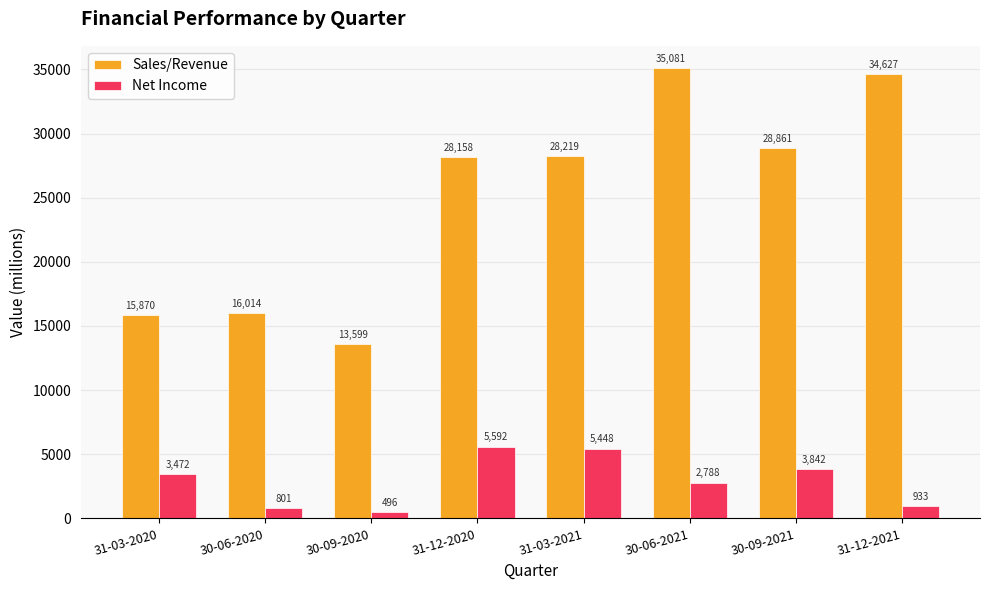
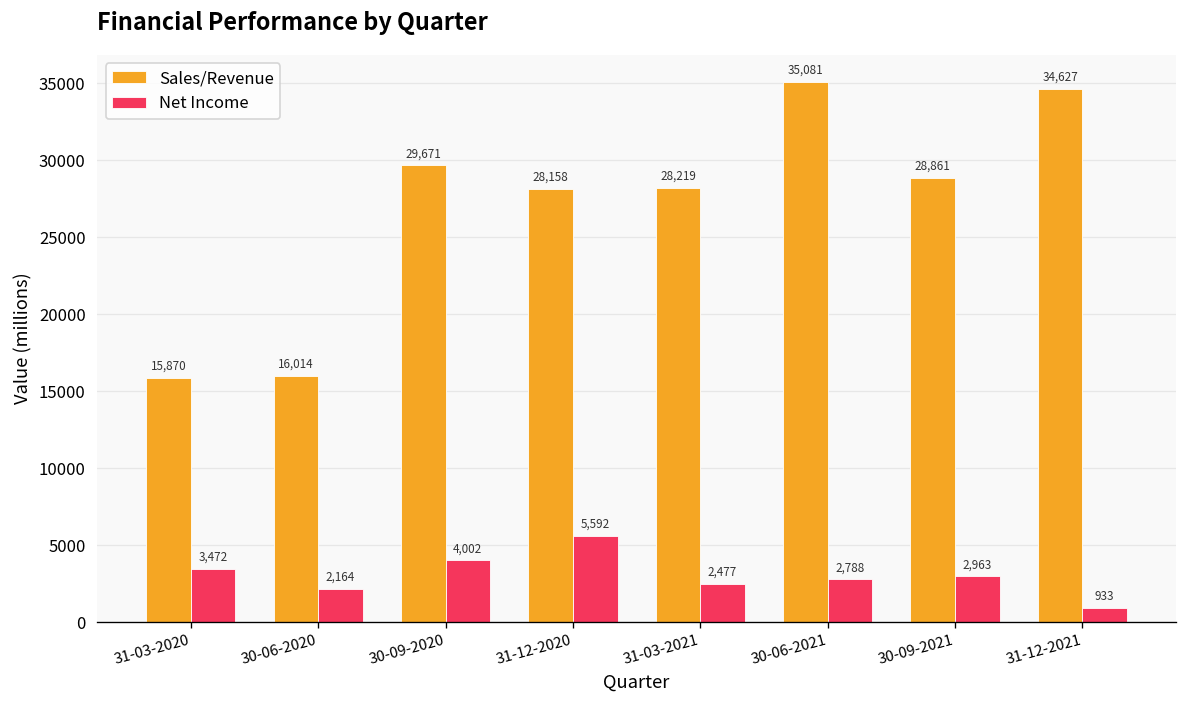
Net Income, 30-06-2020: 801 -> 2,164
Sales/Revenue, 30-09-2020: 13,599 -> 29,671
Net Income, 30-09-2020: 496 -> 4,002
Net Income, 31-03-2021: 5,448 -> 2,477
Net Income, 30-09-2021: 3,842 -> 2,963
